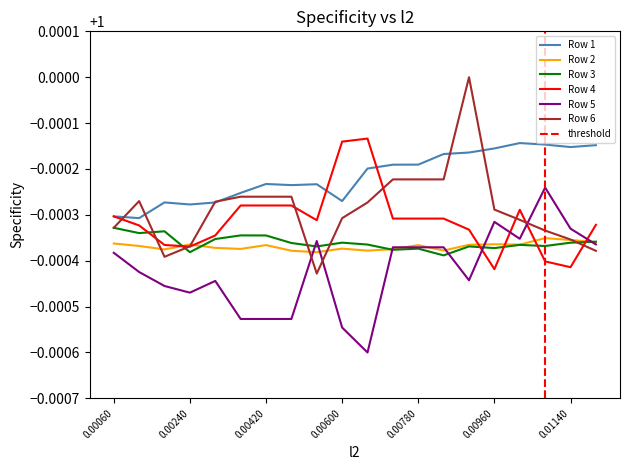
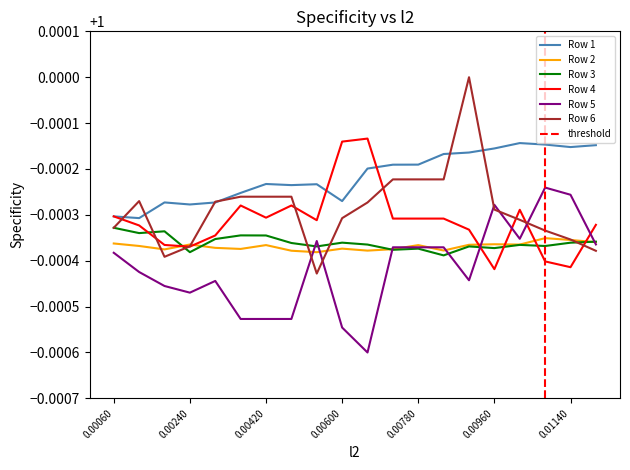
Row 4, 0.00420: 0.99972 -> 0.99969
Row 5, 0.00960: 0.99968 -> 0.99972
Row 5, 0.01140: 0.99967 -> 0.99974
